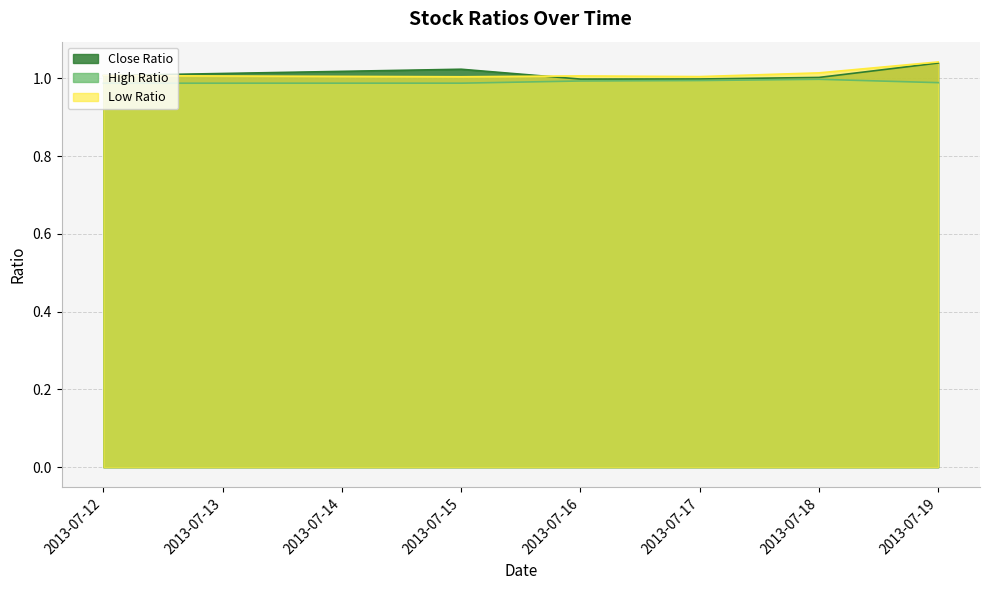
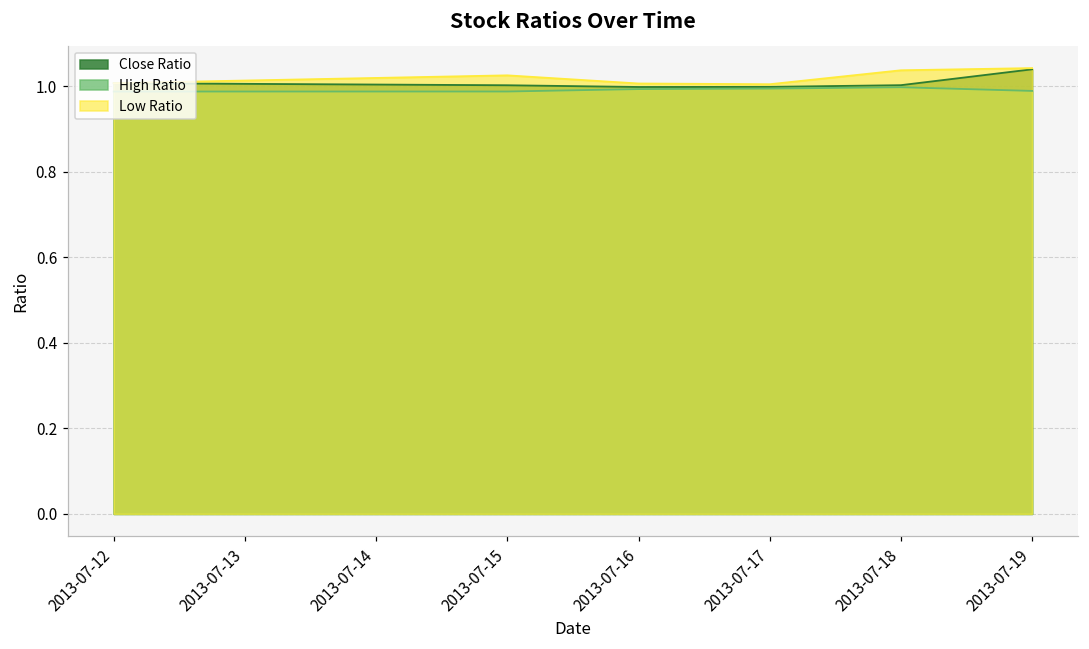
Close Ratio, 2013-07-15: 1.02 -> 1.00
Low Ratio, 2013-07-15: 1.00 -> 1.03
Low Ratio, 2013-07-18: 1.01 -> 1.04
